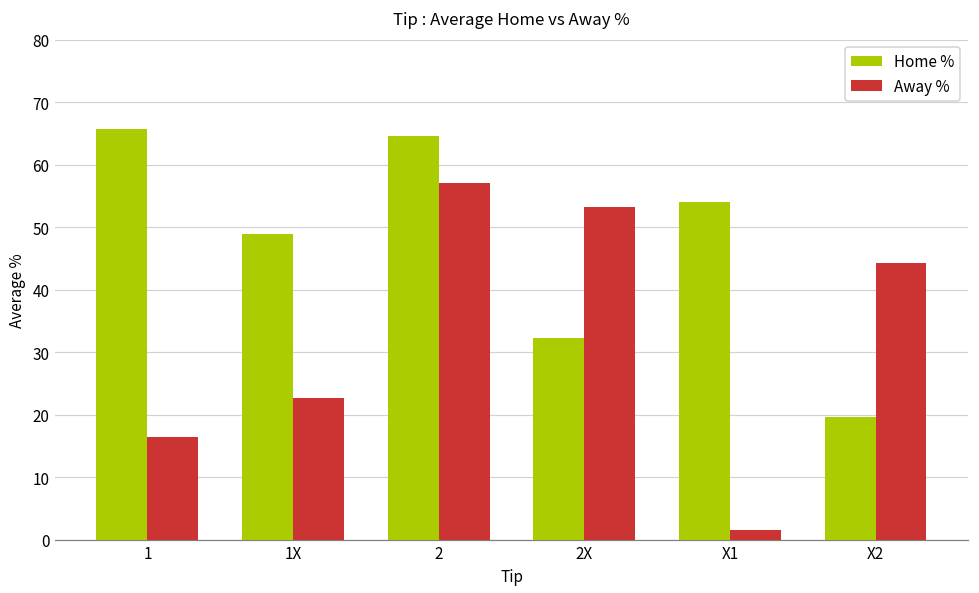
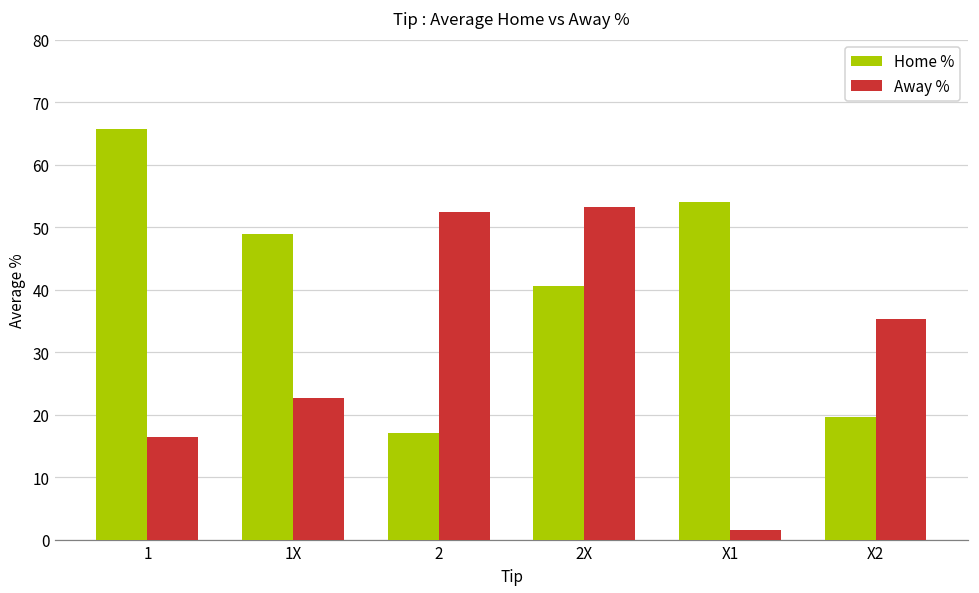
Home %, 2: 65 -> 17
Away %, 2: 57 -> 52
Home %, 2X: 32 -> 41
Away %, X2: 44 -> 35
